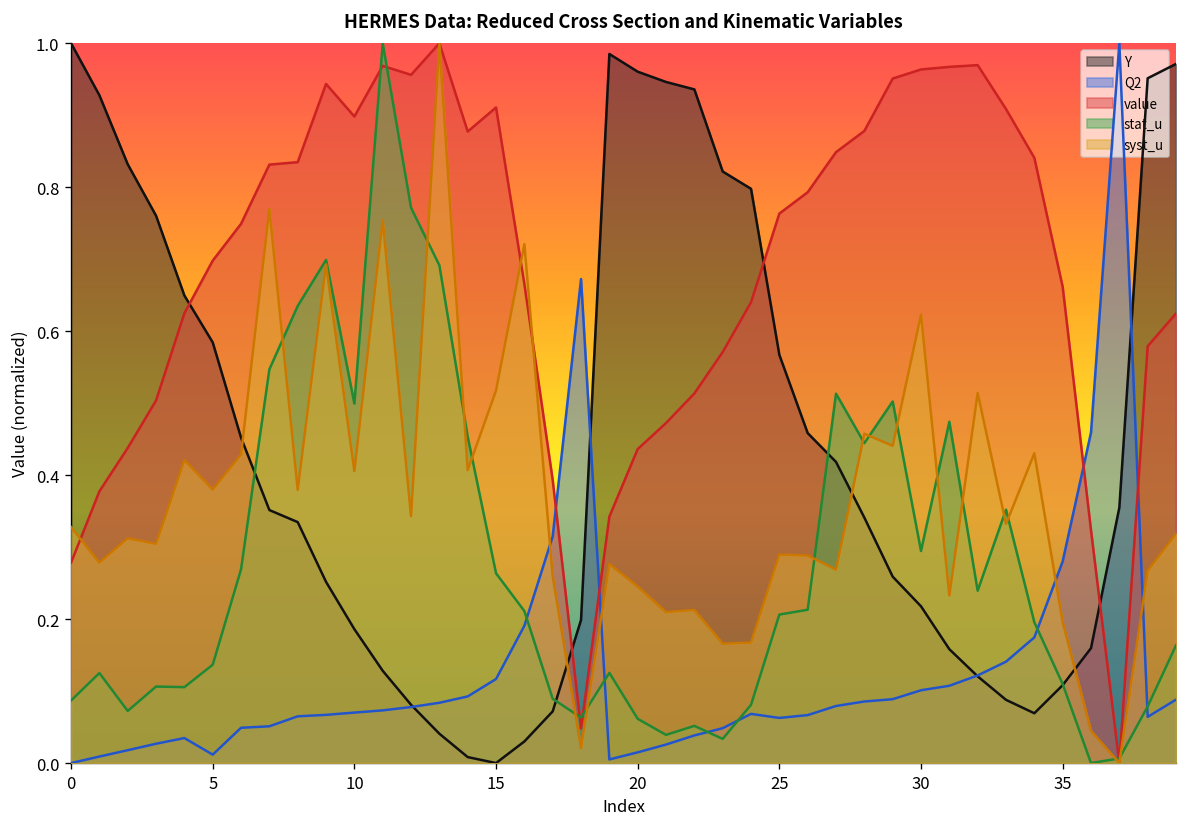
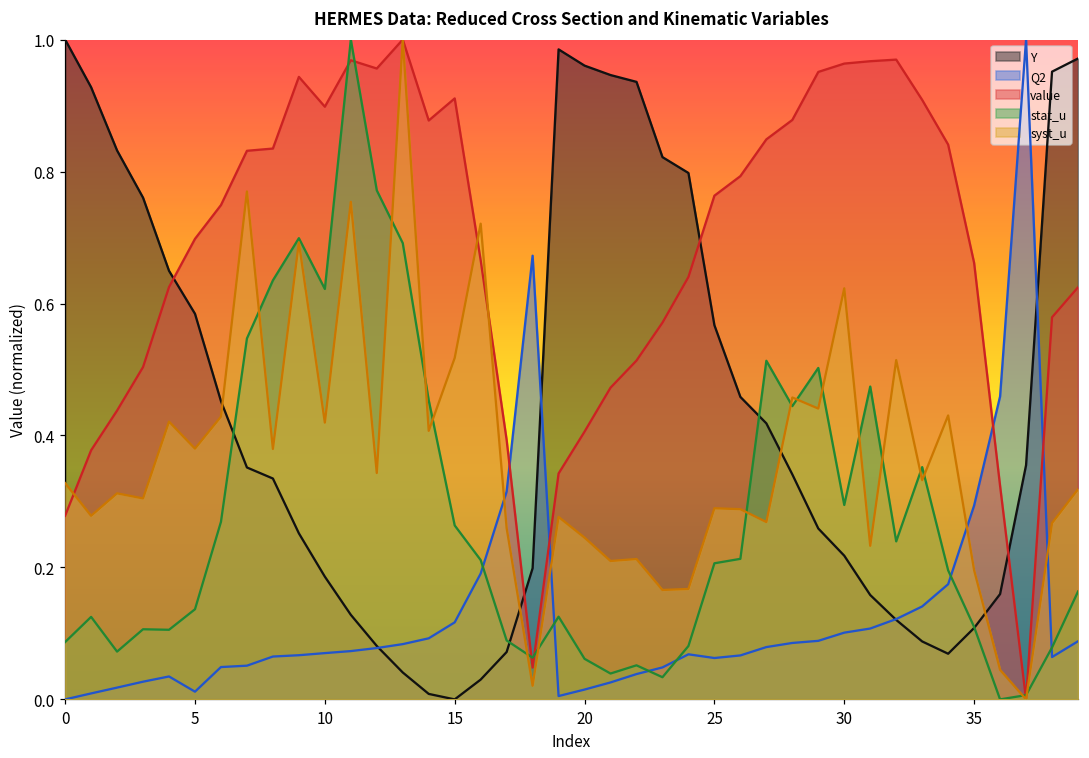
stat_u, 10: 0.50 -> 0.62
syst_u, 10: 0.41 -> 0.42
value, 20: 0.44 -> 0.41
Q2, 35: 0.28 -> 0.29
